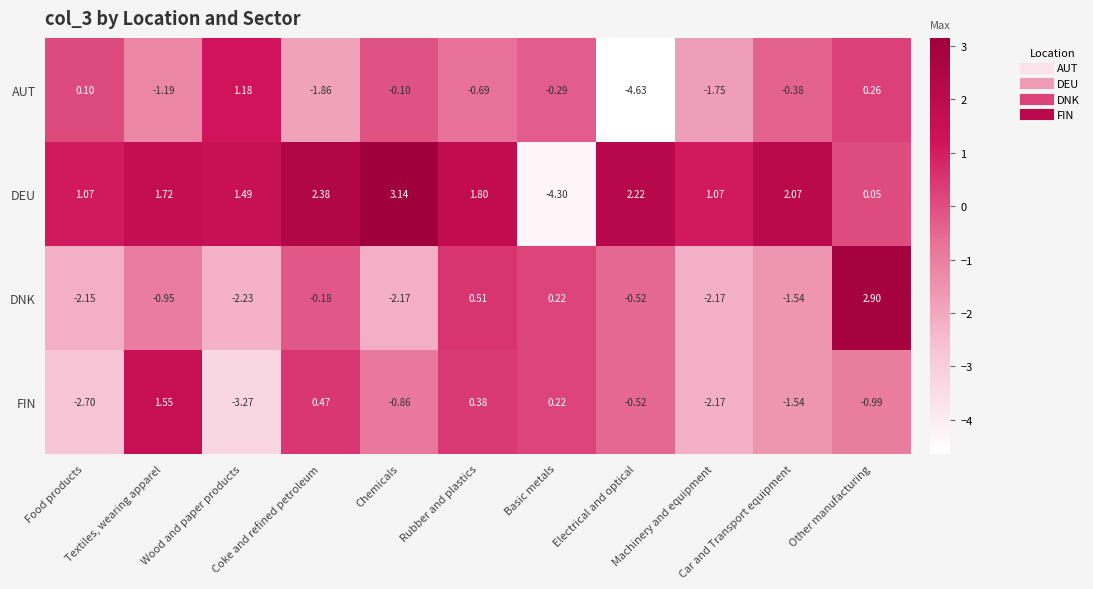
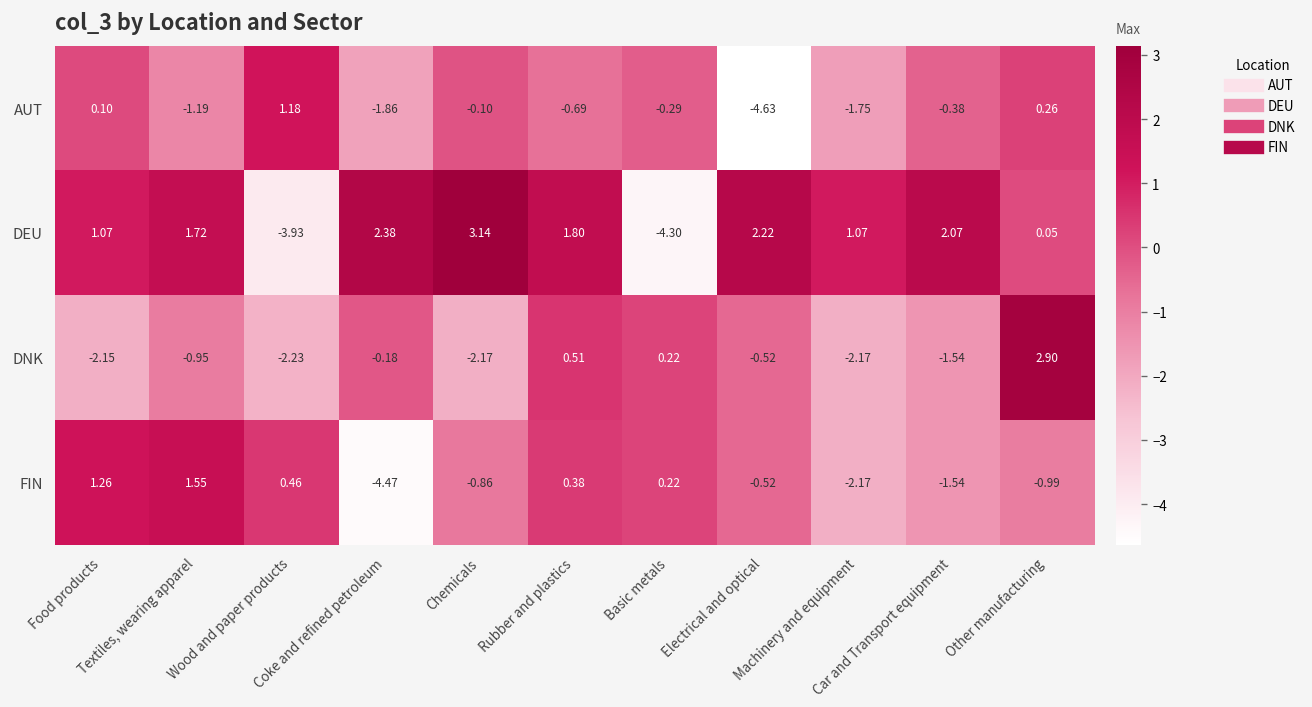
DEU, Wood and paper products: 1.49 -> -3.93
FIN, Food products: -2.70 -> 1.26
FIN, Wood and paper products: -3.27 -> 0.46
FIN, Coke and refined petroleum: 0.47 -> -4.47
